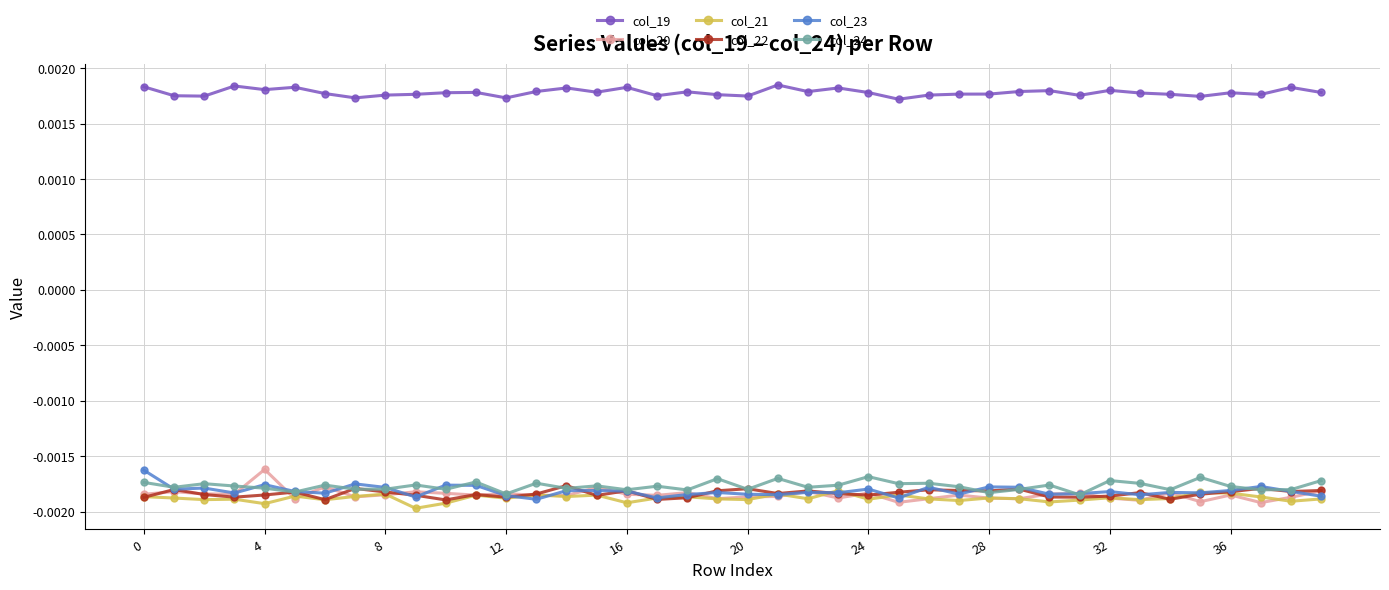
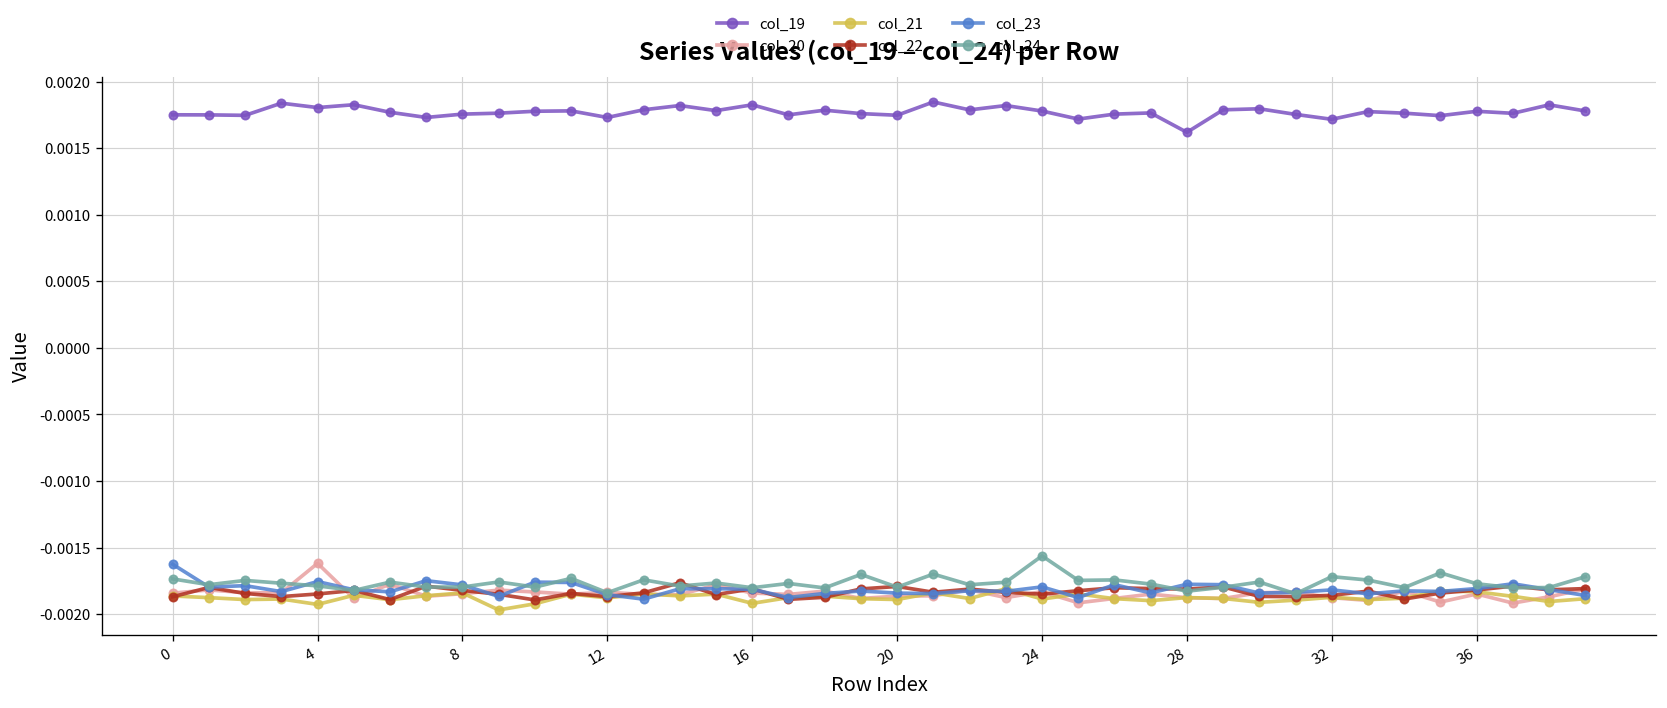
col_19, 0: 0.00183 -> 0.00175
col_24, 24: -0.00168 -> -0.00156
col_19, 28: 0.00177 -> 0.00162
col_19, 32: 0.00180 -> 0.00172
